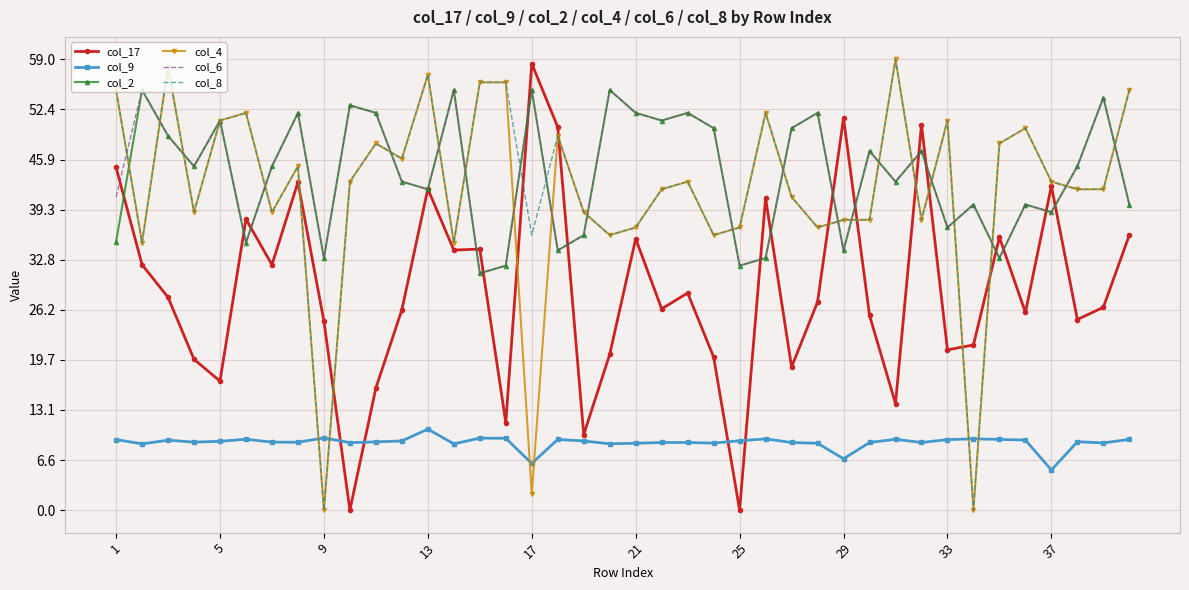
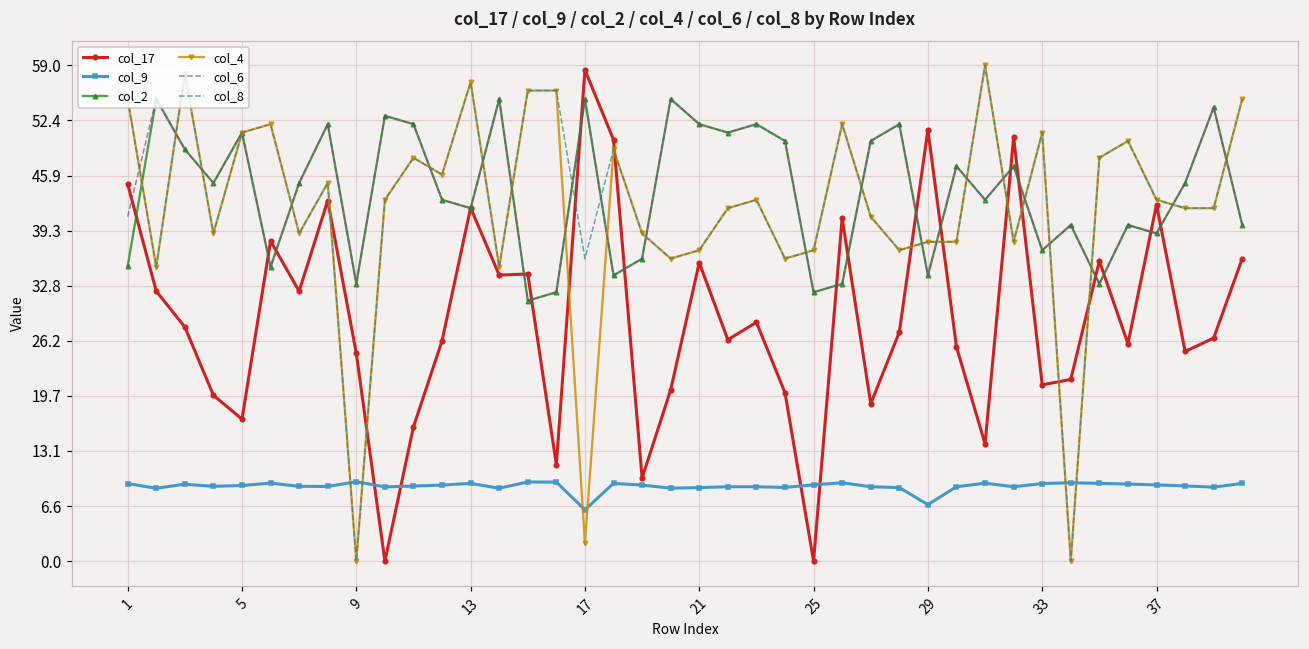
col_9, 13: 11 -> 9
col_9, 37: 5 -> 9
